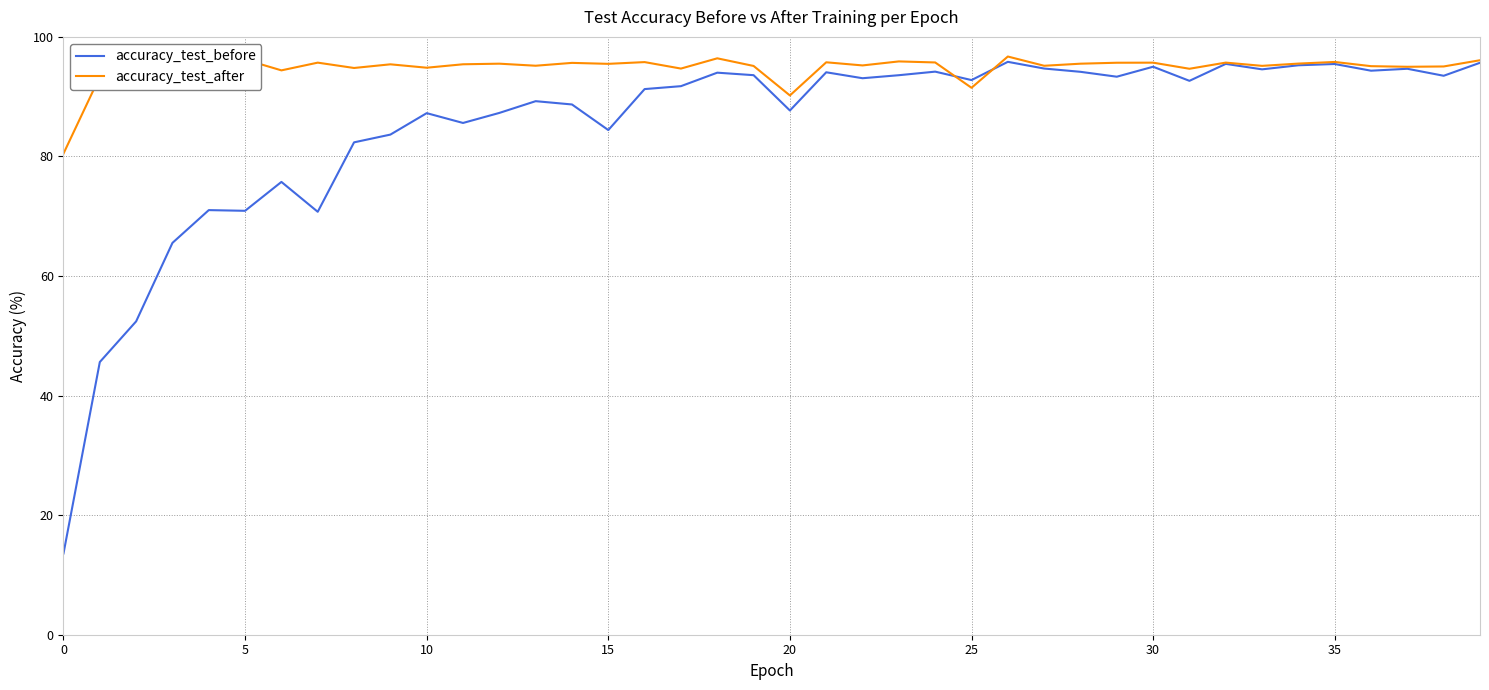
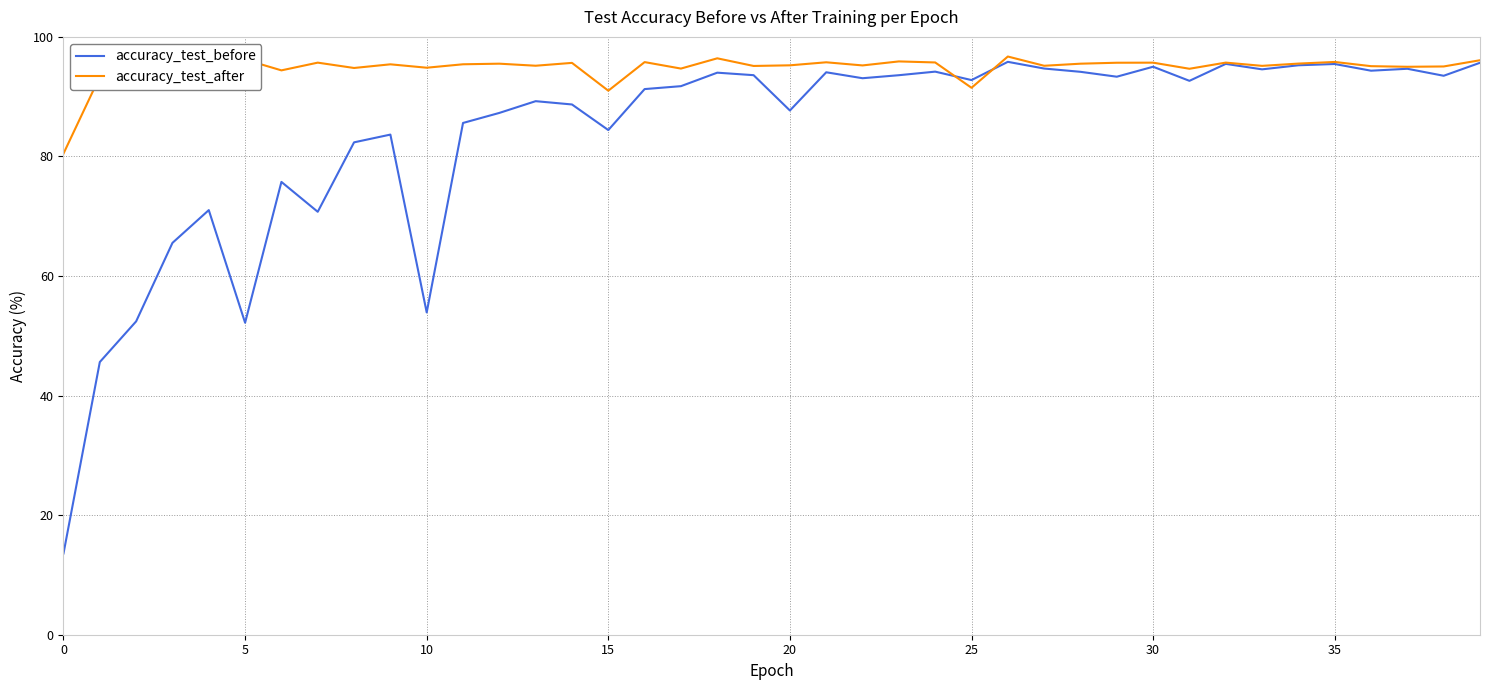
accuracy_test_before, 5: 71 -> 52
accuracy_test_before, 10: 87 -> 54
accuracy_test_after, 15: 95 -> 91
accuracy_test_after, 20: 90 -> 95
